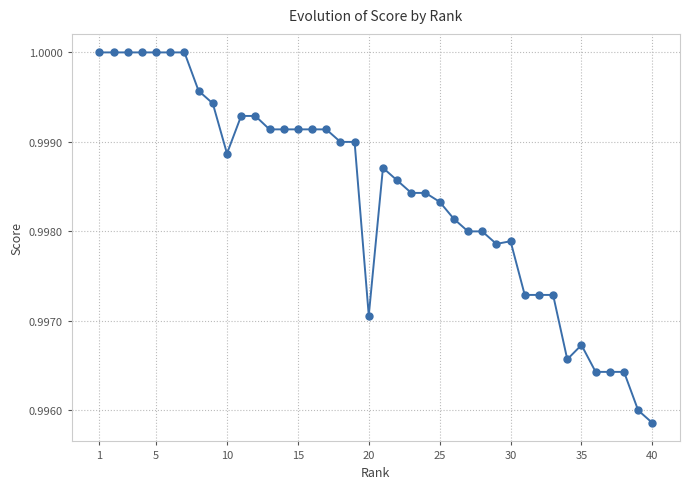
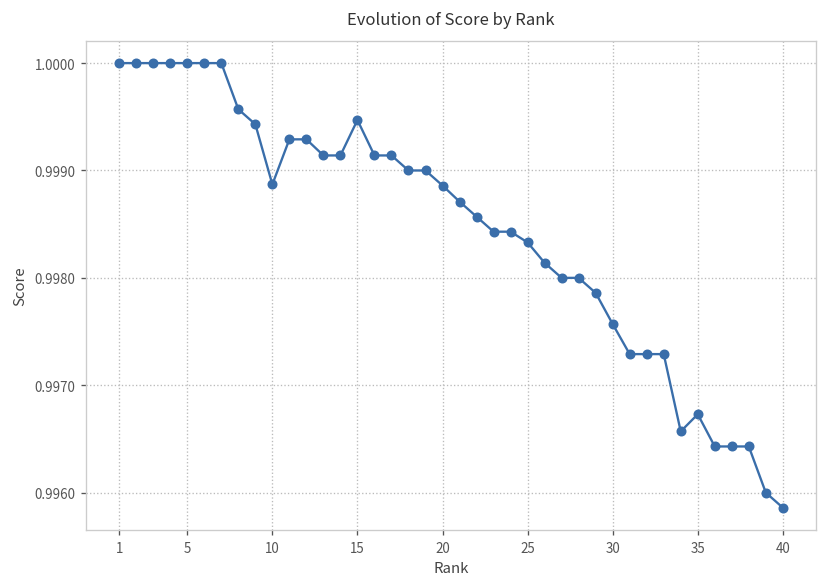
15: 0.9991 -> 0.9995
20: 0.9971 -> 0.9989
30: 0.9979 -> 0.9976
